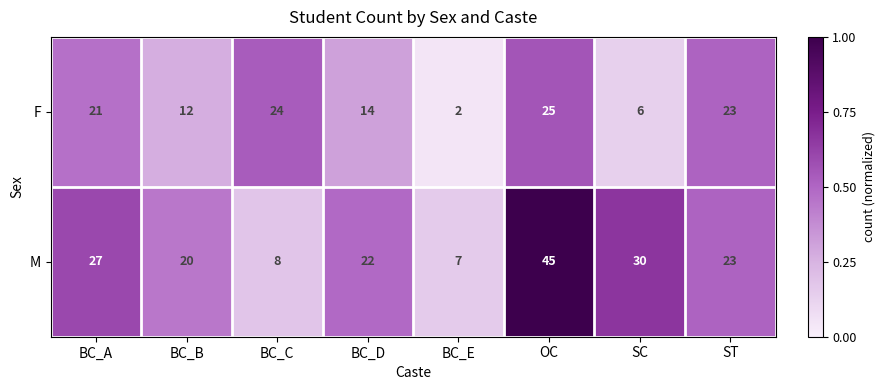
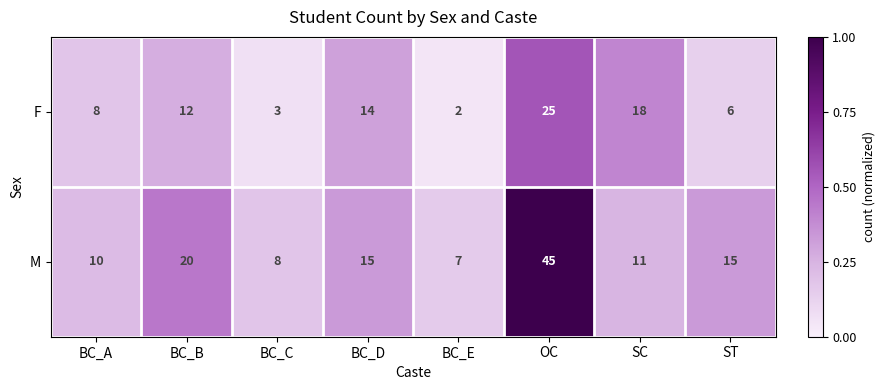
F, BC_A: 21 -> 8
F, BC_C: 24 -> 3
F, SC: 6 -> 18
F, ST: 23 -> 6
M, BC_A: 27 -> 10
M, BC_D: 22 -> 15
M, SC: 30 -> 11
M, ST: 23 -> 15
